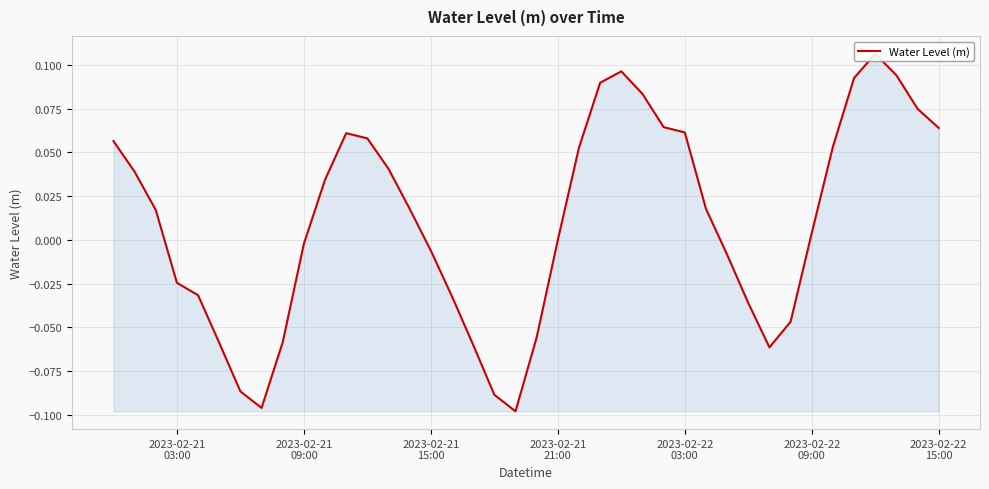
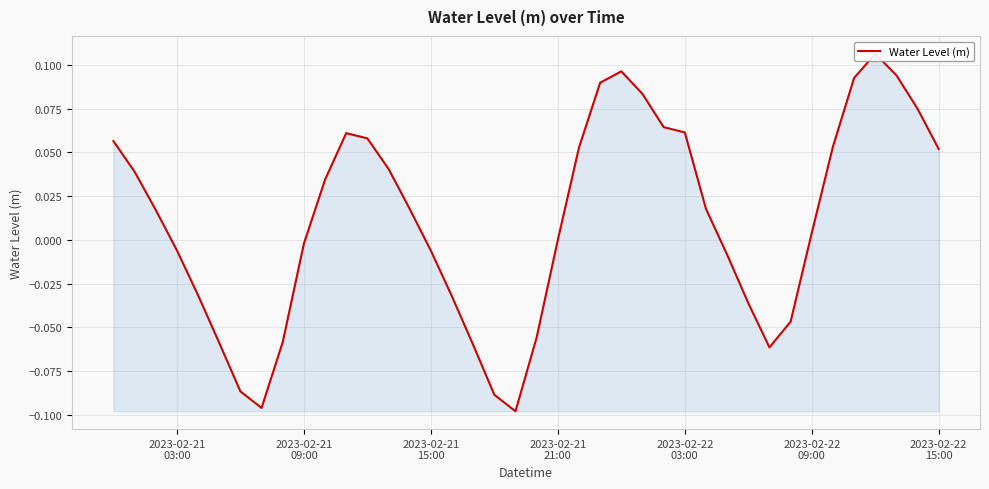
2023-02-21 03:00: -0.025 -> -0.006
2023-02-22 15:00: 0.064 -> 0.052
